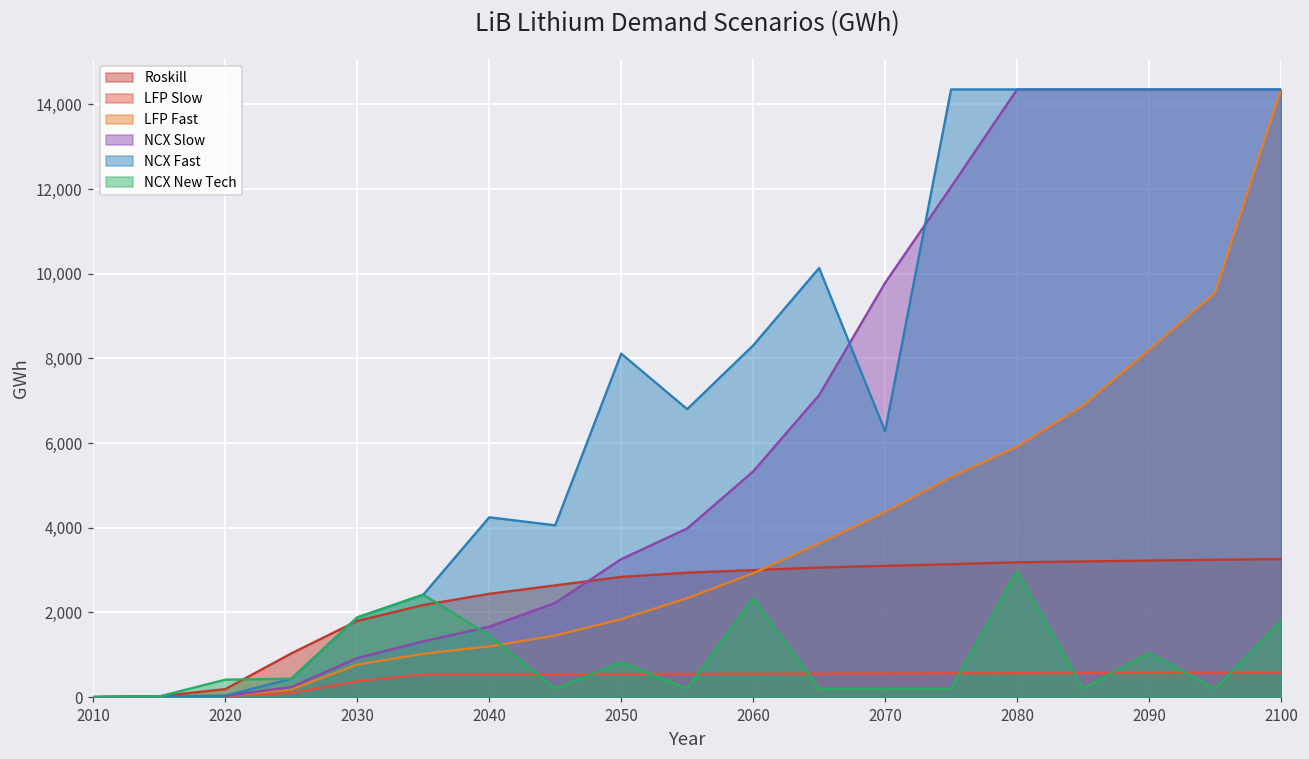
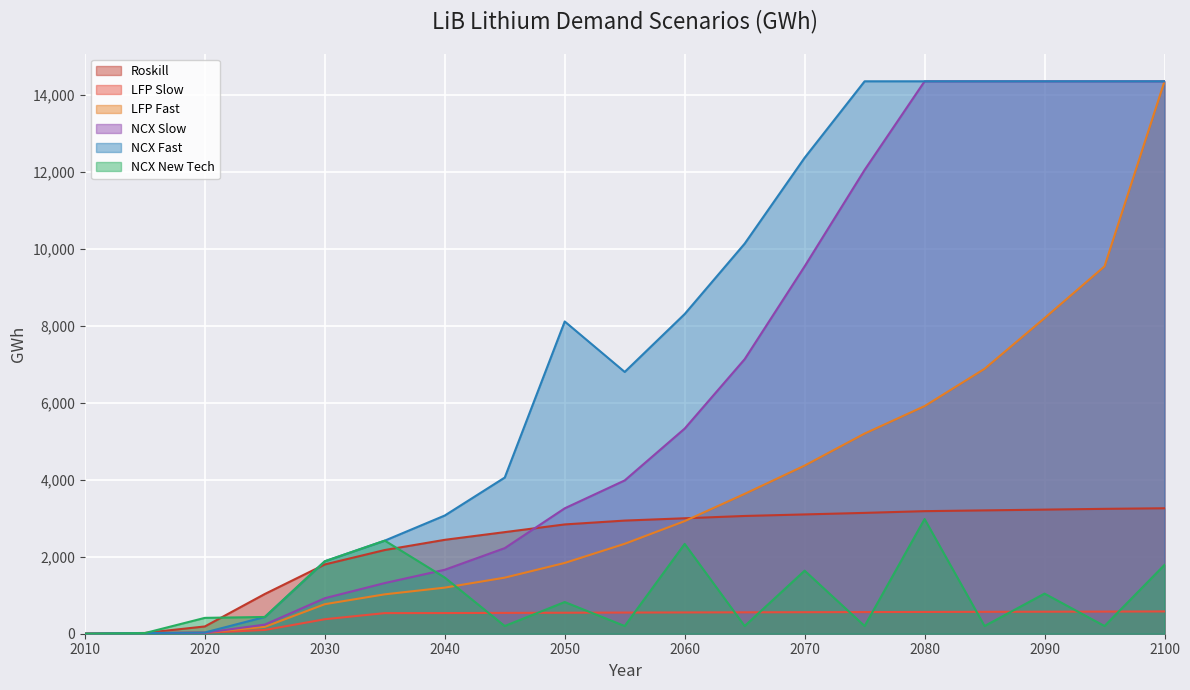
NCX Fast, 2040: 4,200 -> 3,100
NCX Slow, 2070: 9,800 -> 9,500
NCX Fast, 2070: 6,300 -> 12,400
NCX New Tech, 2070: 200 -> 1,600
